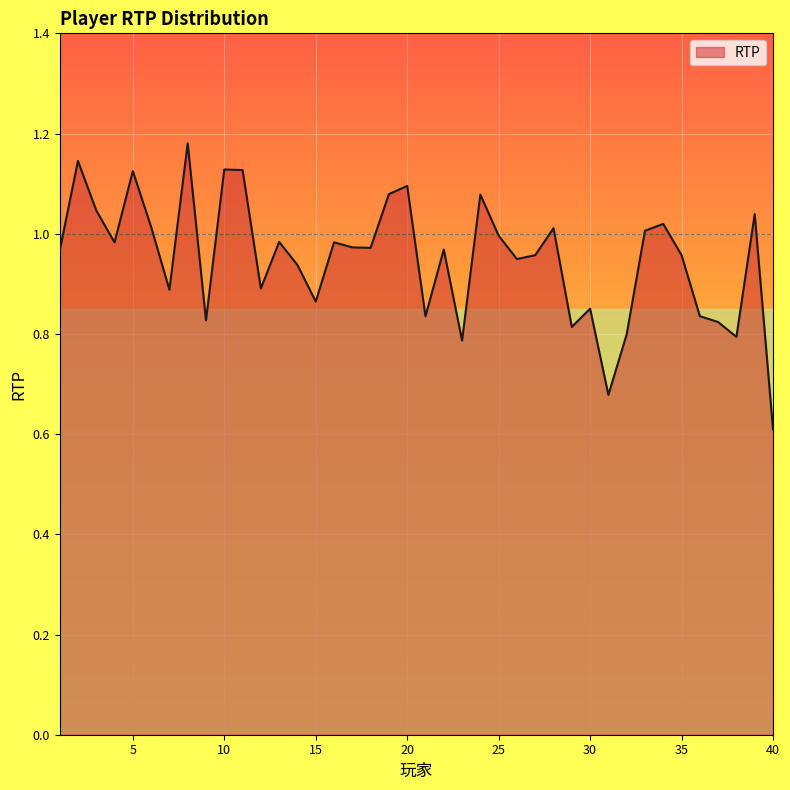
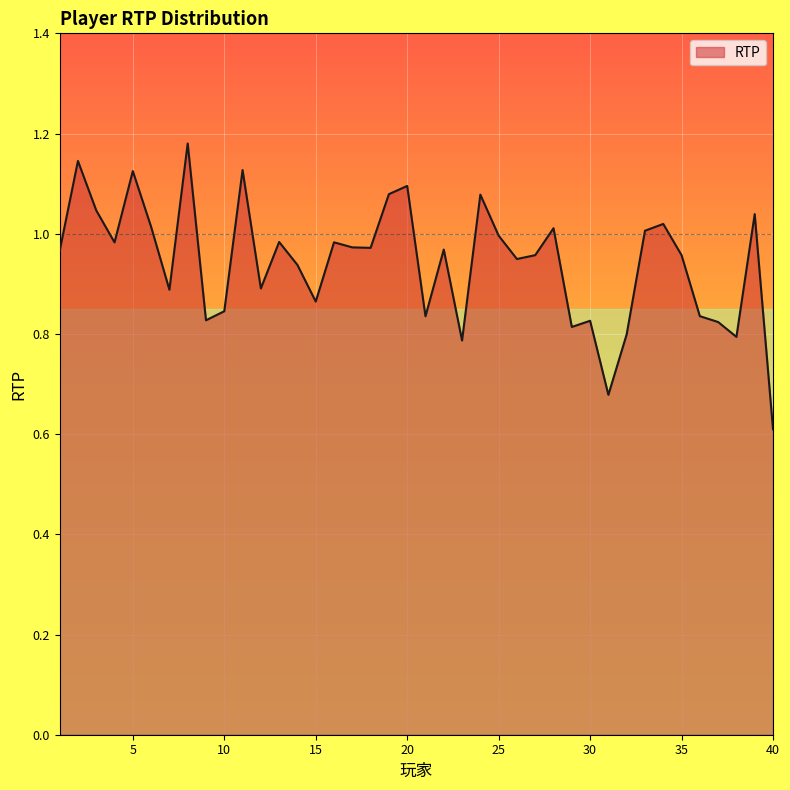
10: 1.13 -> 0.85
30: 0.85 -> 0.83
